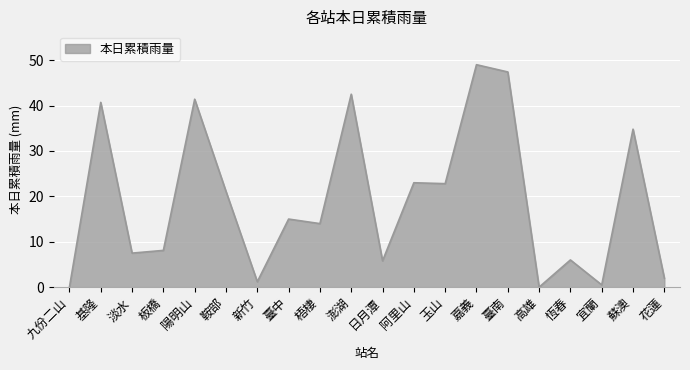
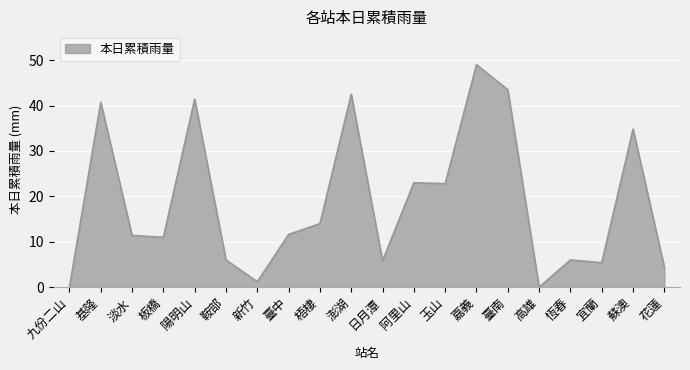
淡水: 8 -> 11
板橋: 8 -> 11
鞍部: 21 -> 6
臺中: 15 -> 12
臺南: 47 -> 44
宜蘭: 1 -> 5
花蓮: 2 -> 4
